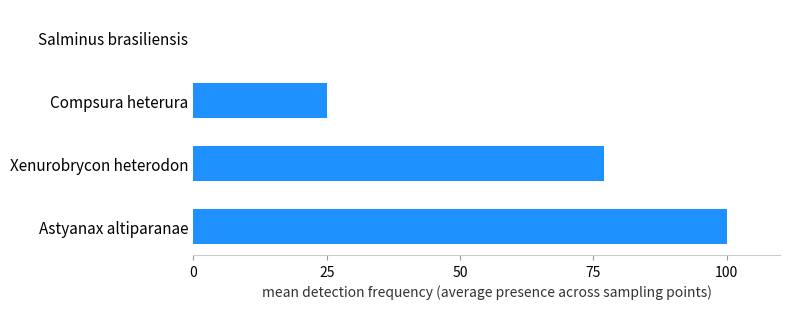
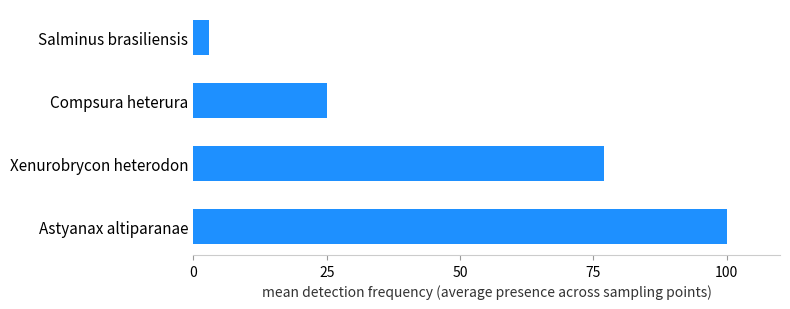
Salminus brasiliensis: 0 -> 3
